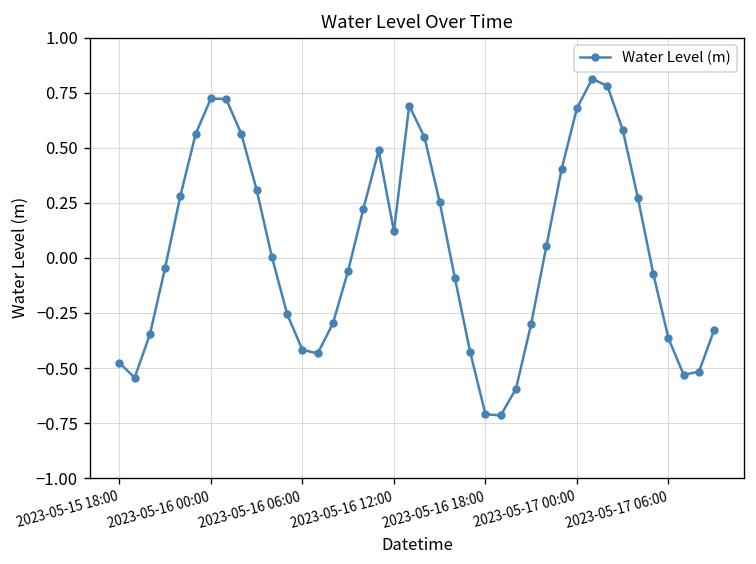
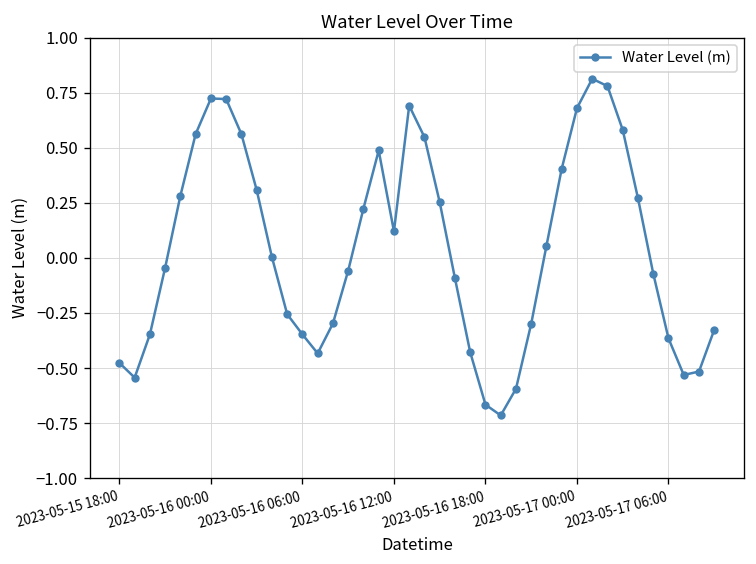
2023-05-16 06:00: -0.42 -> -0.35
2023-05-16 18:00: -0.71 -> -0.67
